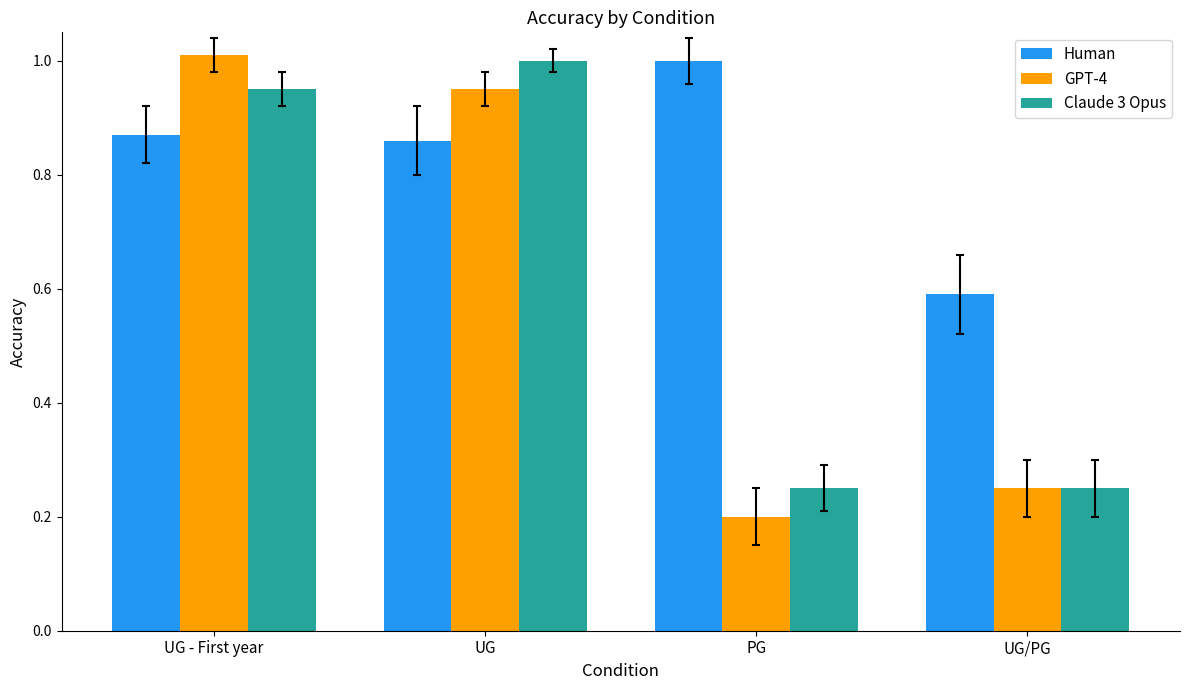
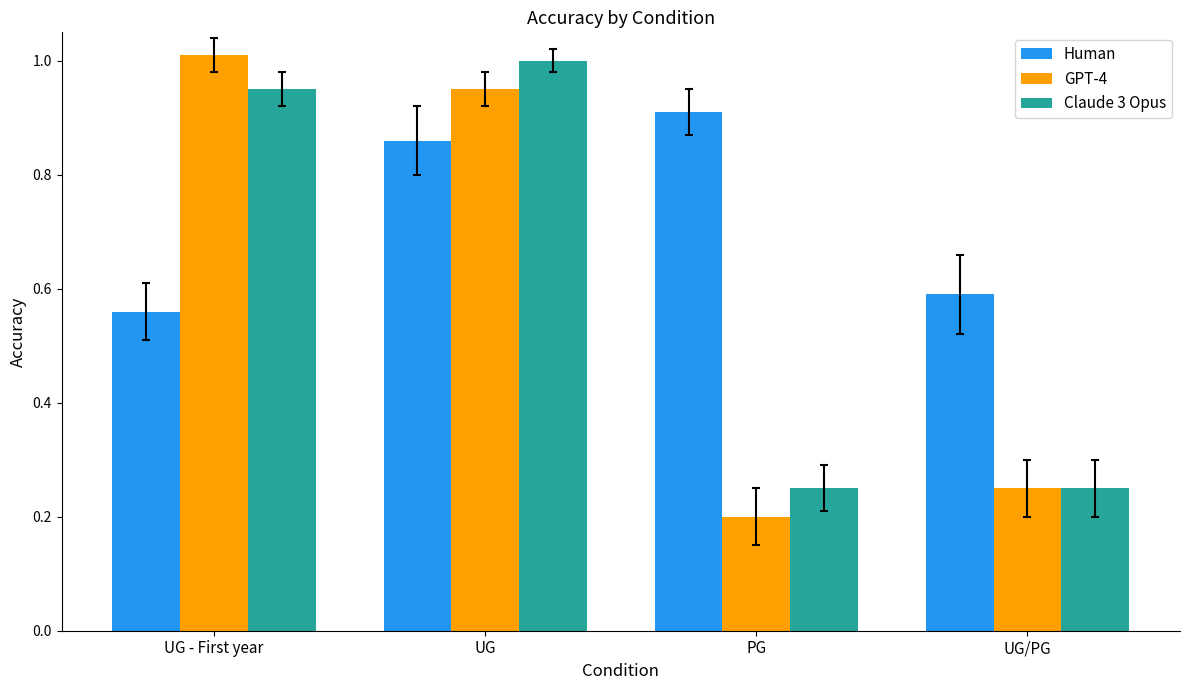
Human, UG - First year: 0.87 -> 0.56
Human, PG: 1.00 -> 0.91
